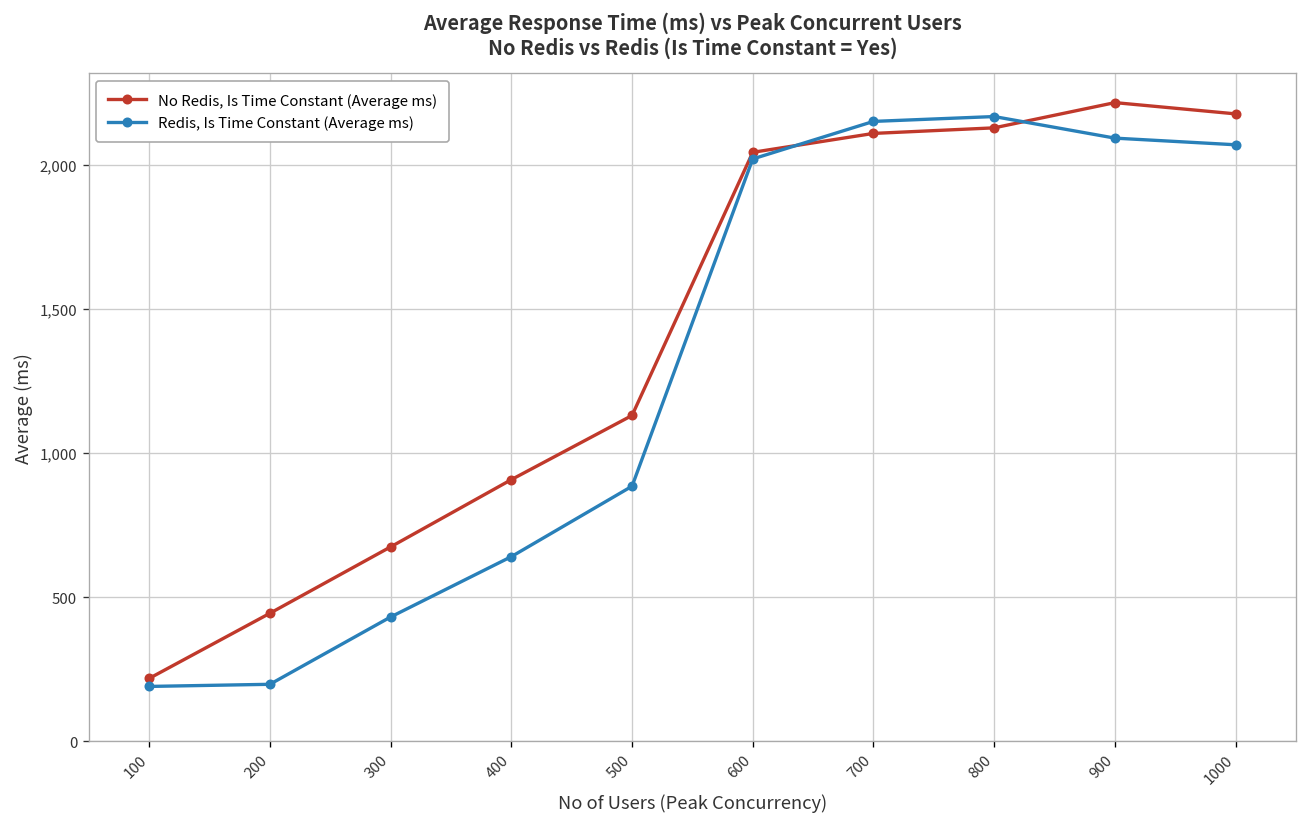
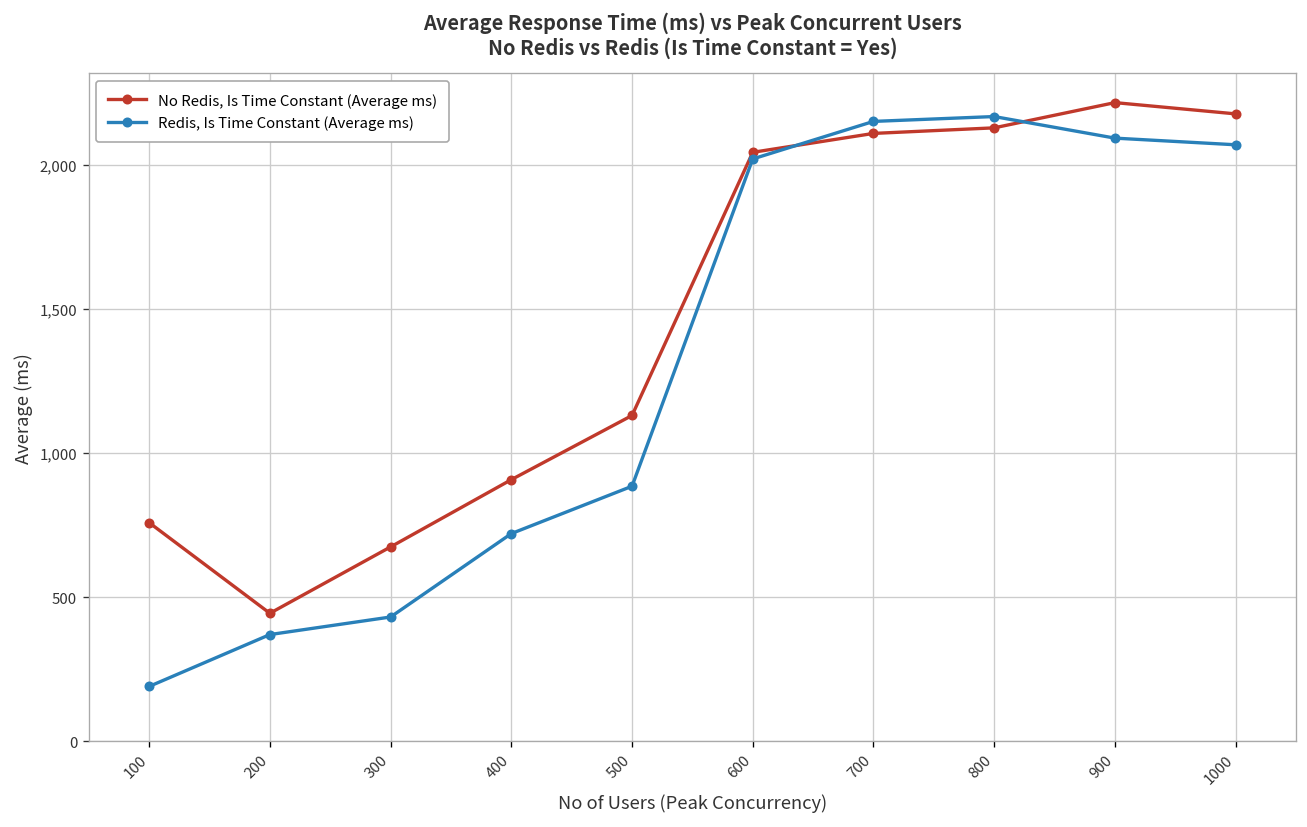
No Redis, Is Time Constant (Average ms), 100: 220 -> 760
Redis, Is Time Constant (Average ms), 200: 200 -> 370
Redis, Is Time Constant (Average ms), 400: 640 -> 720
